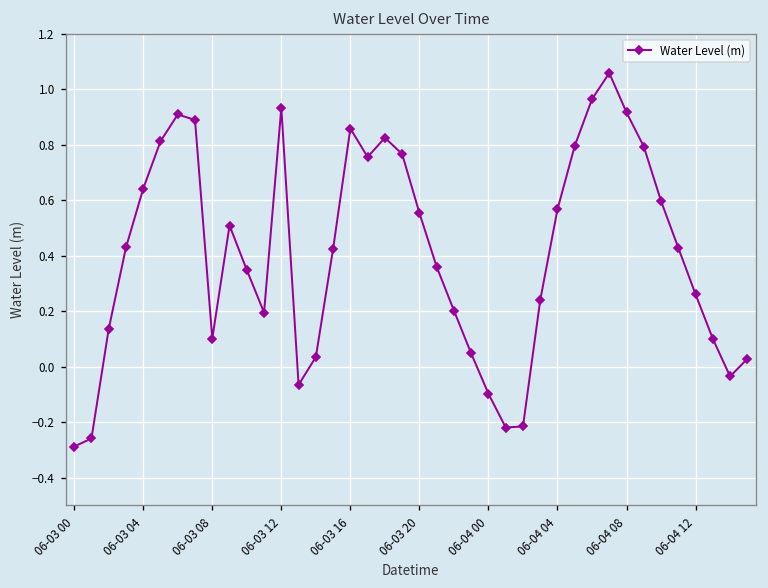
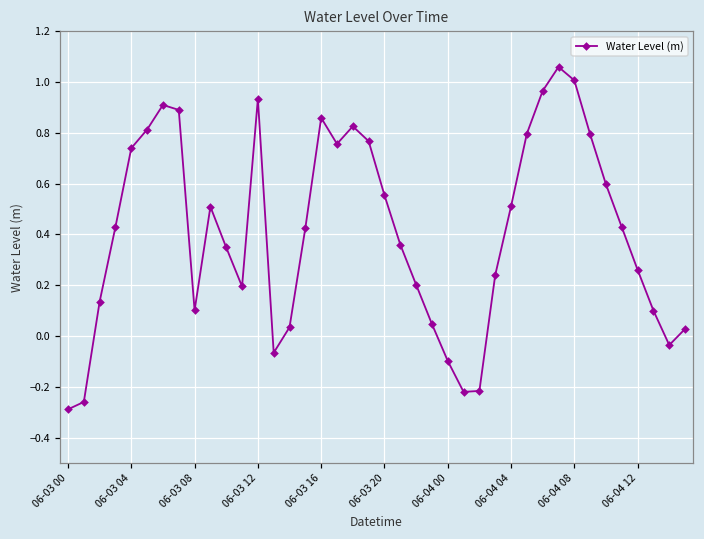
06-03 04: 0.64 -> 0.74
06-04 04: 0.57 -> 0.51
06-04 08: 0.92 -> 1.01
